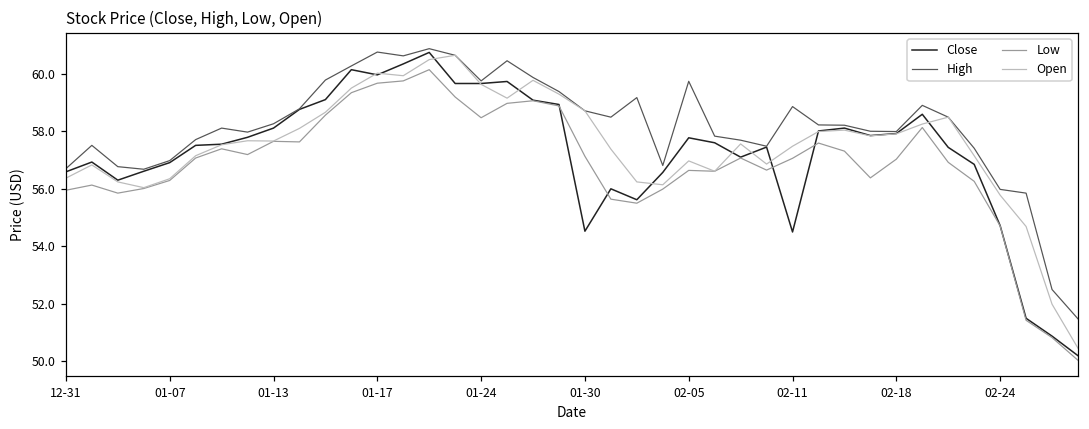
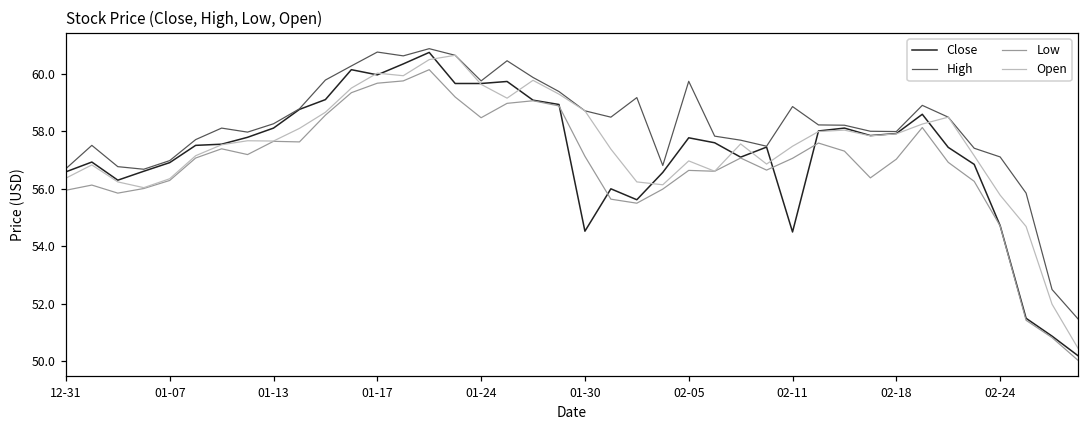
High, 02-24: 56.0 -> 57.1
